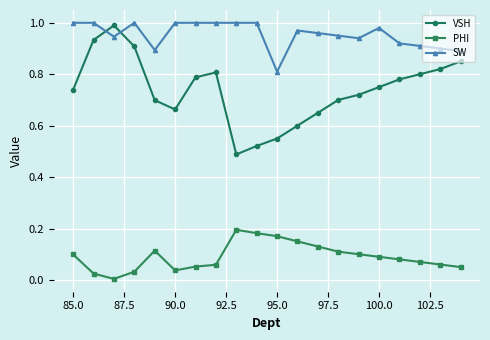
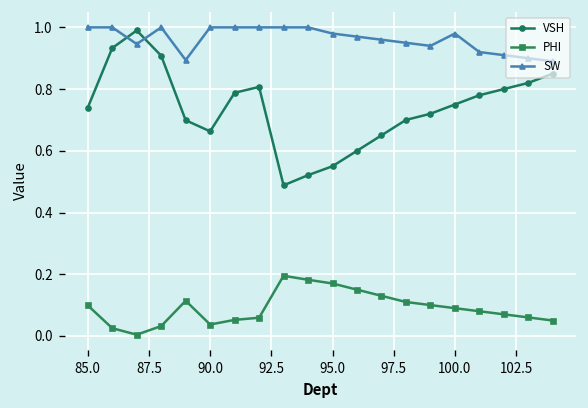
SW, 95.0: 0.81 -> 0.98
